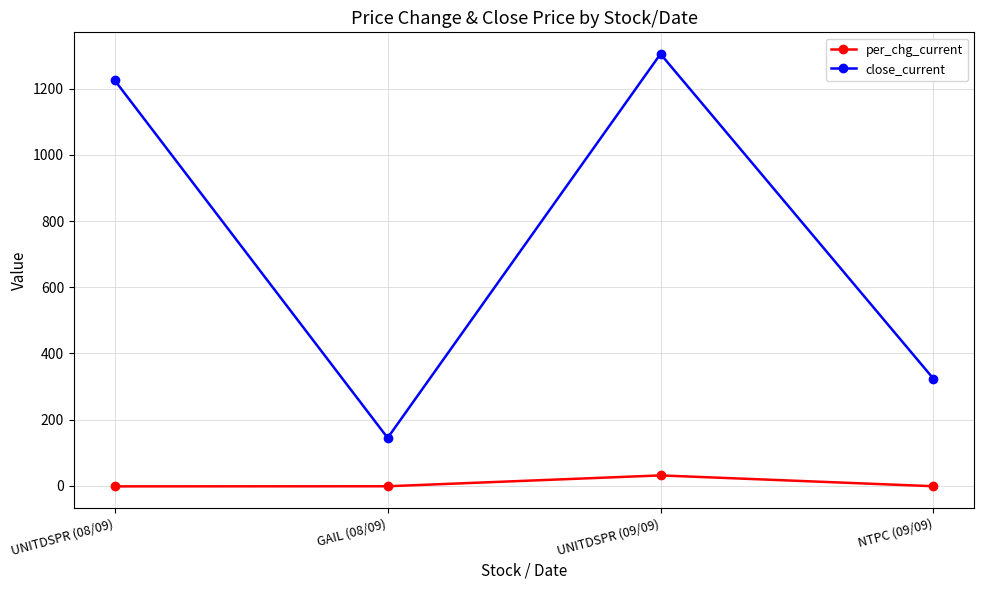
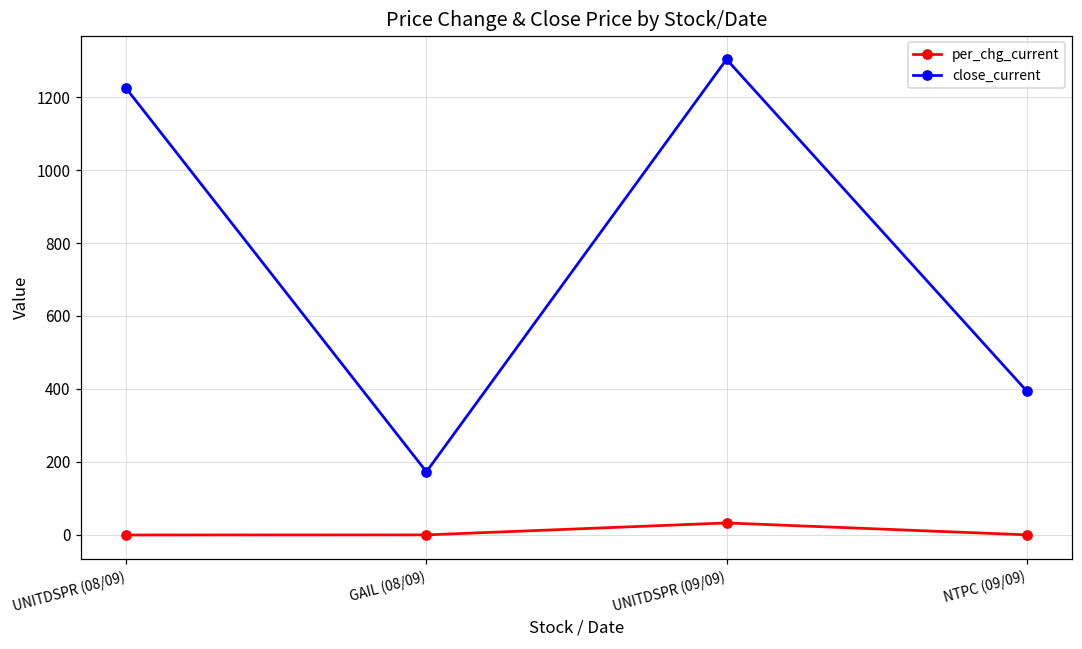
close_current, GAIL (08/09): 150 -> 170
close_current, NTPC (09/09): 320 -> 390
